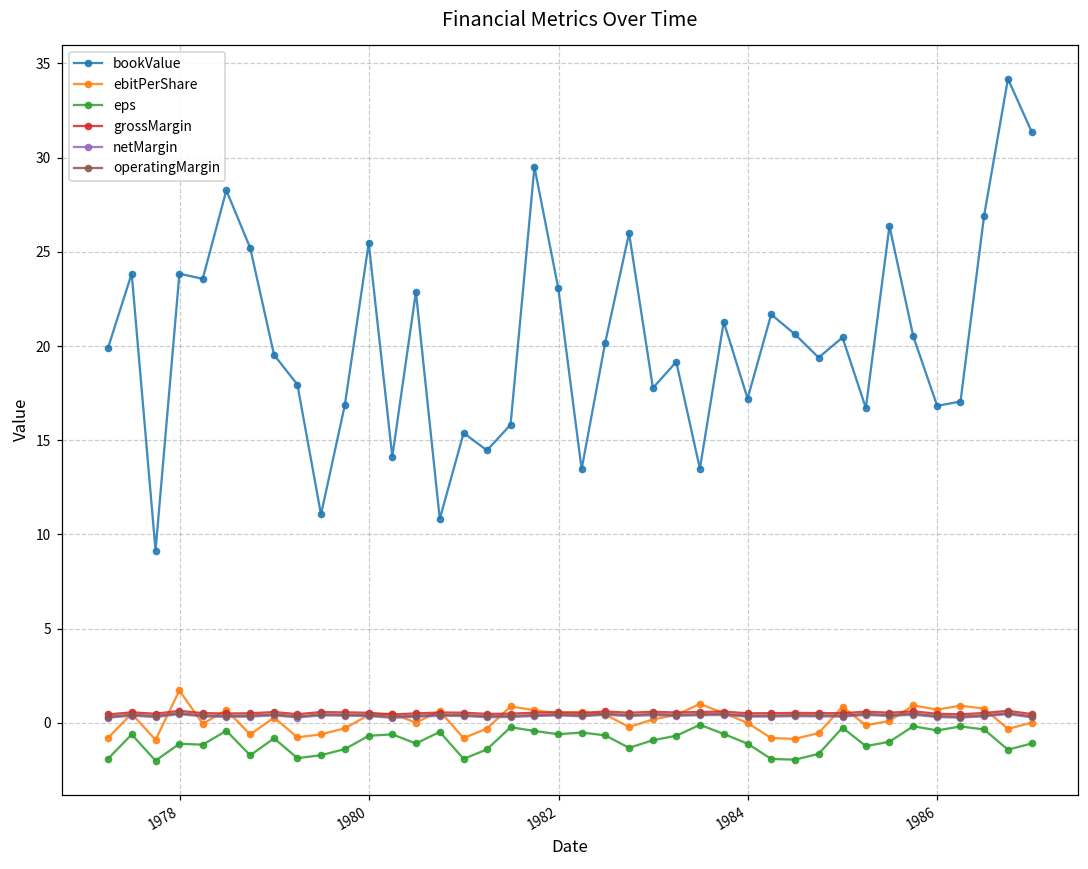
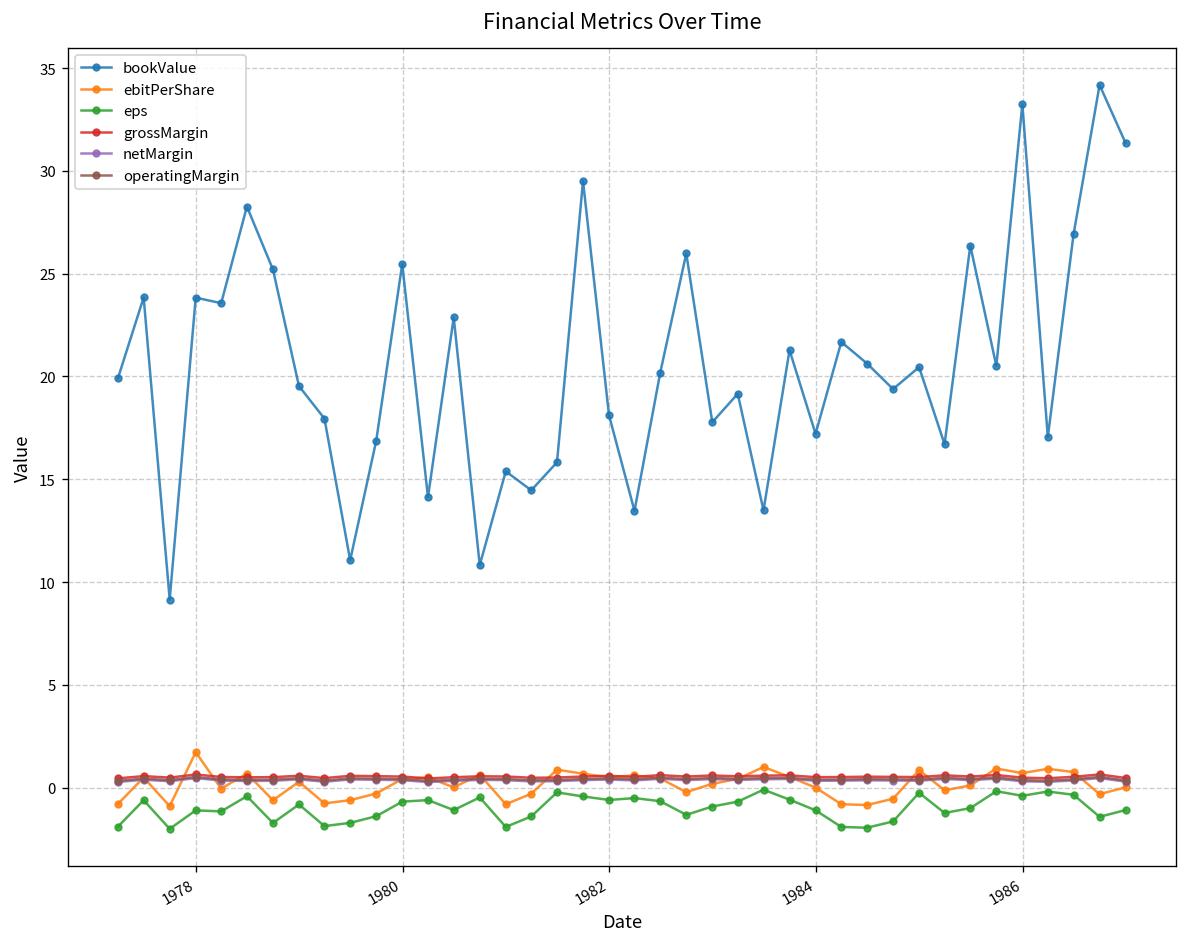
bookValue, 1982: 23.1 -> 18.1
bookValue, 1986: 16.8 -> 33.2
